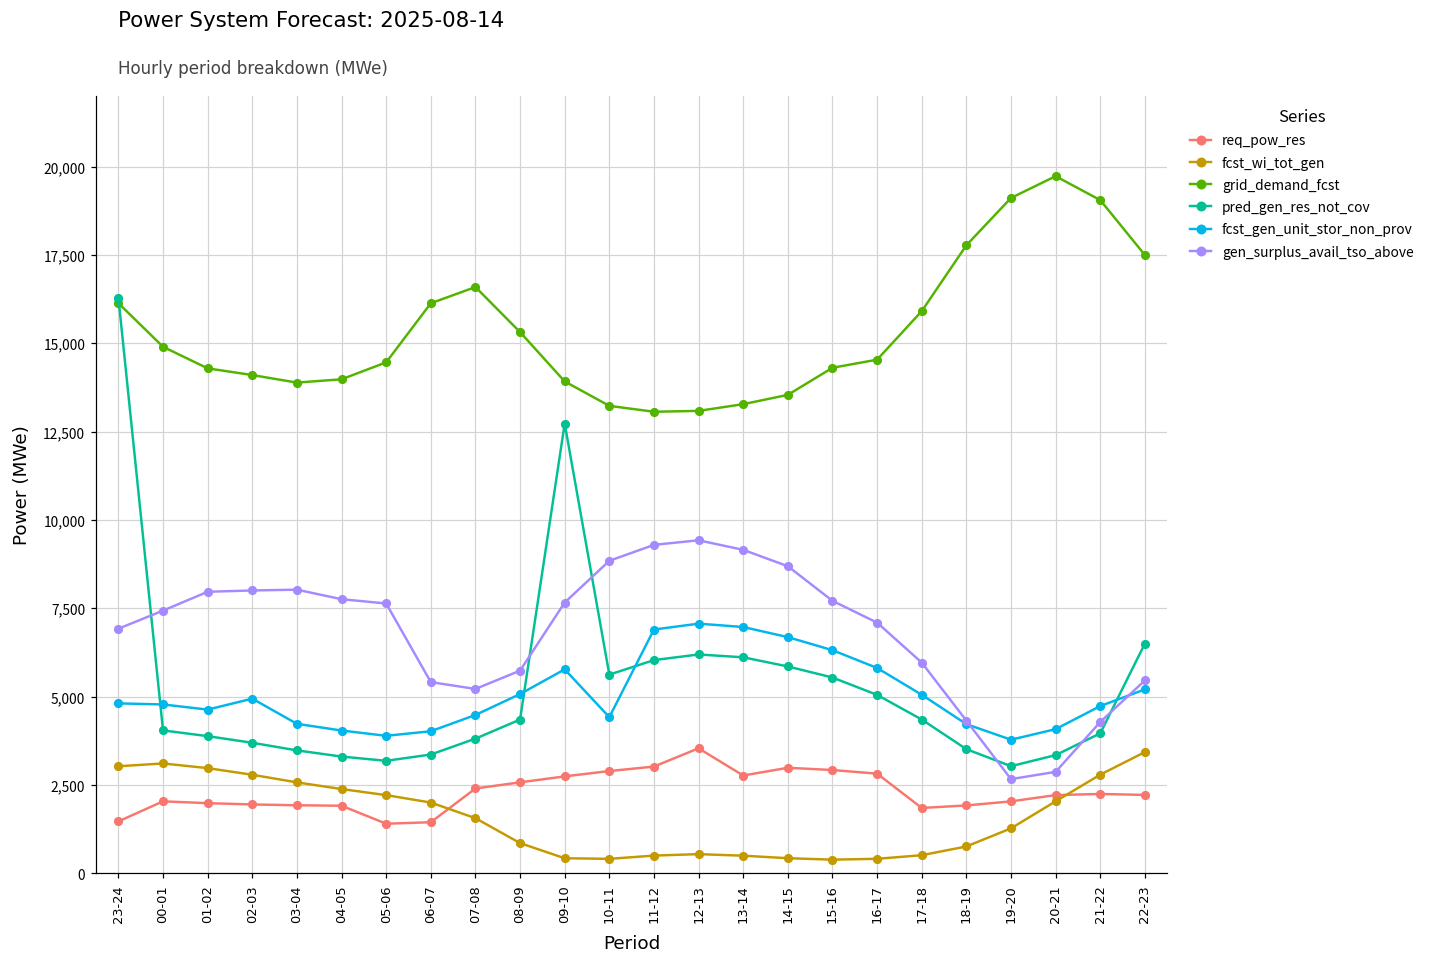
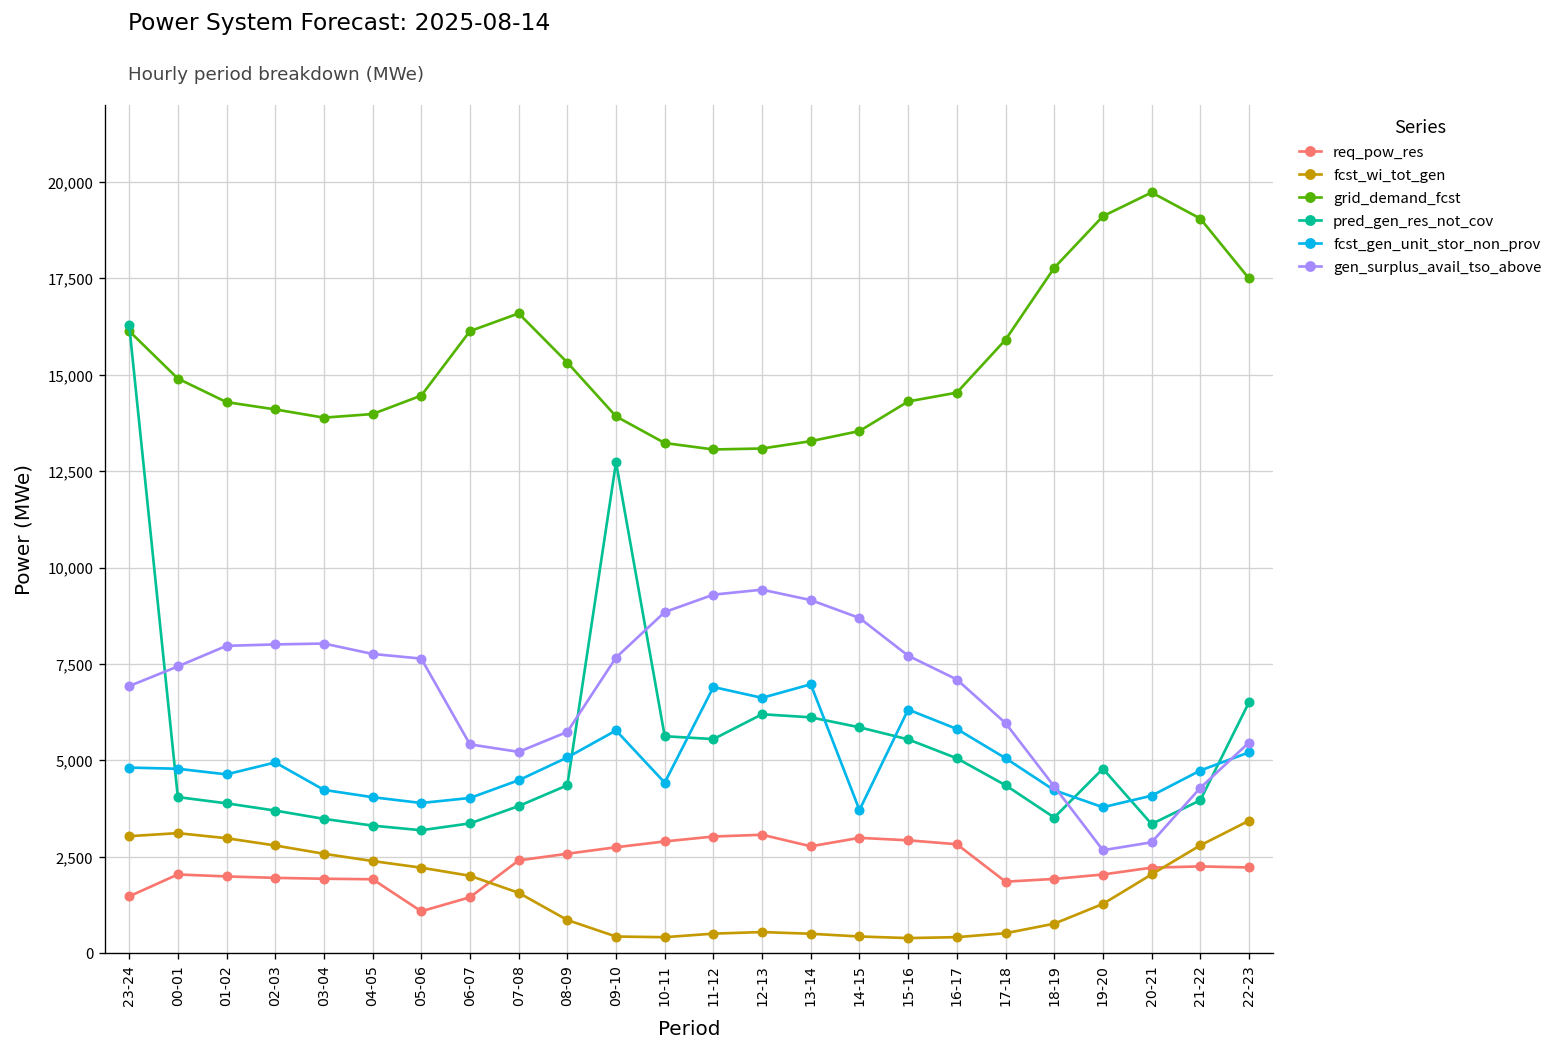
req_pow_res, 05-06: 1,400 -> 1,100
pred_gen_res_not_cov, 11-12: 6,000 -> 5,600
req_pow_res, 12-13: 3,500 -> 3,100
fcst_gen_unit_stor_non_prov, 12-13: 7,100 -> 6,600
fcst_gen_unit_stor_non_prov, 14-15: 6,700 -> 3,700
pred_gen_res_not_cov, 19-20: 3,000 -> 4,800
